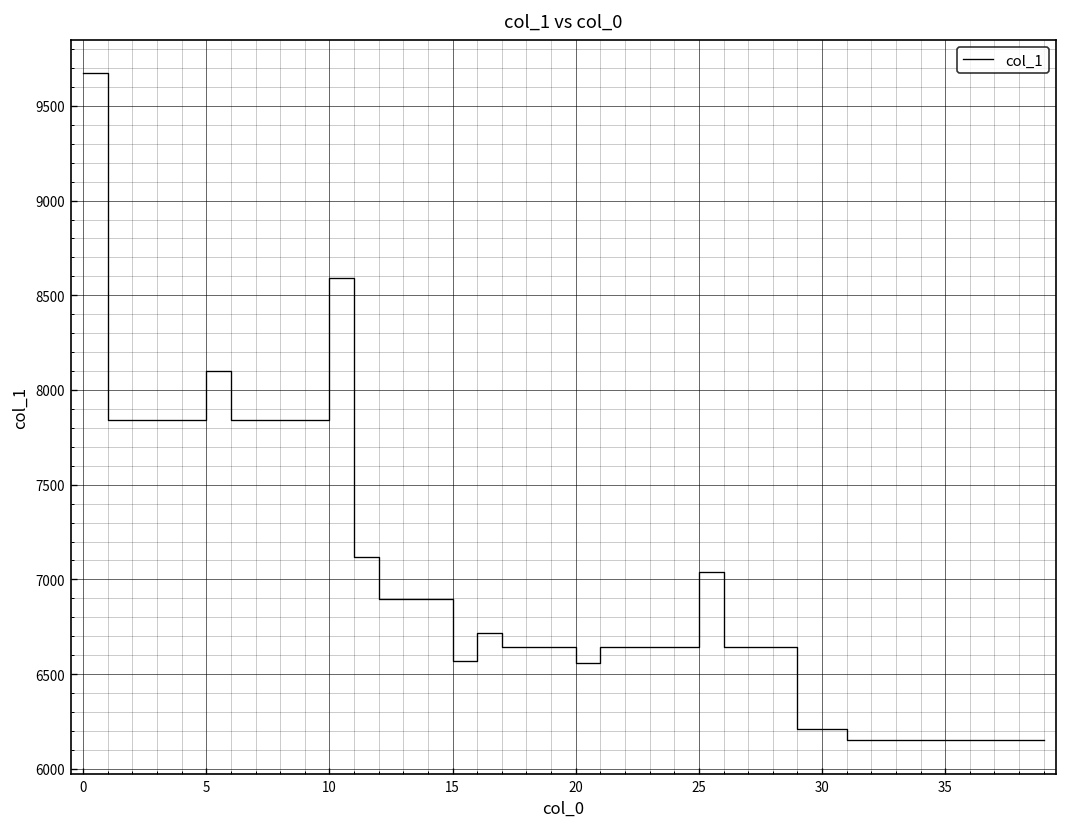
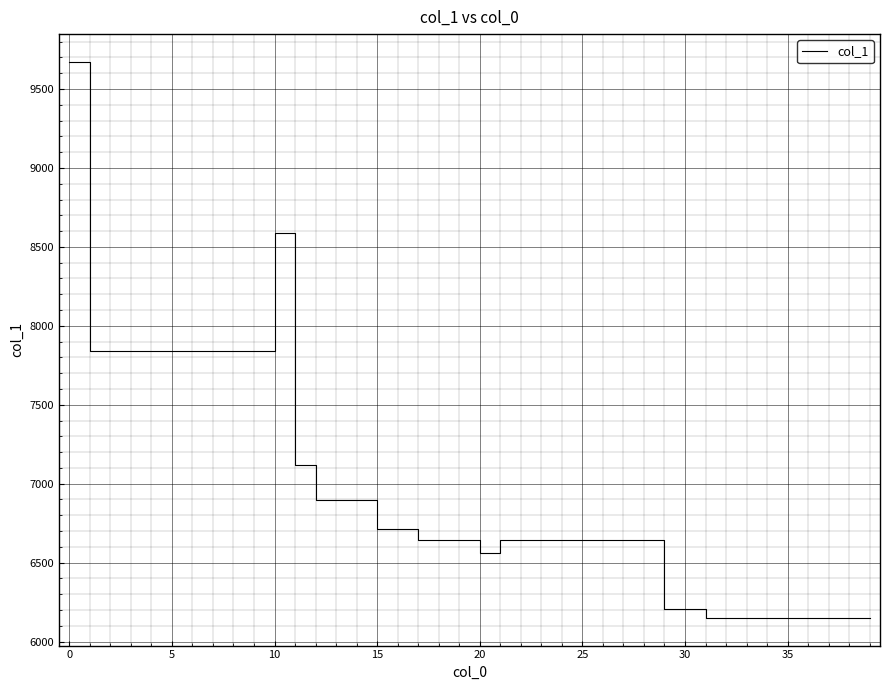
5: 8100 -> 7840
15: 6570 -> 6710
25: 7040 -> 6640
